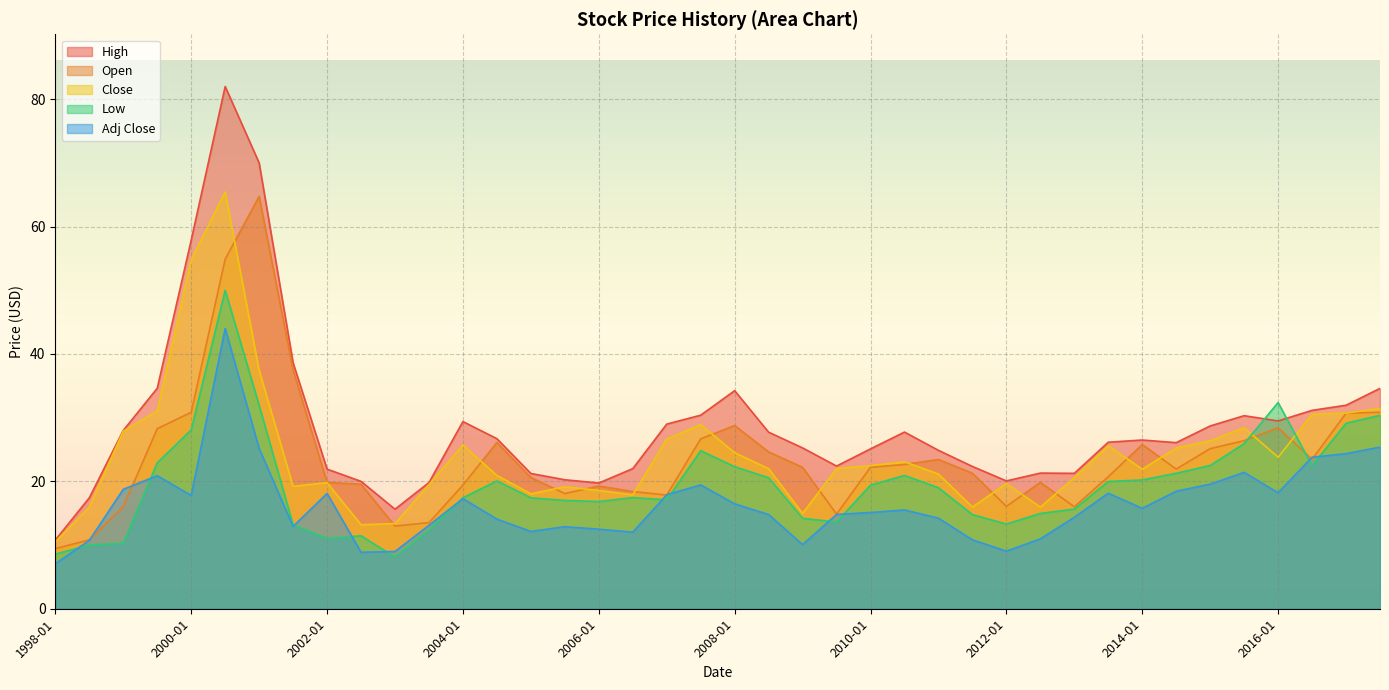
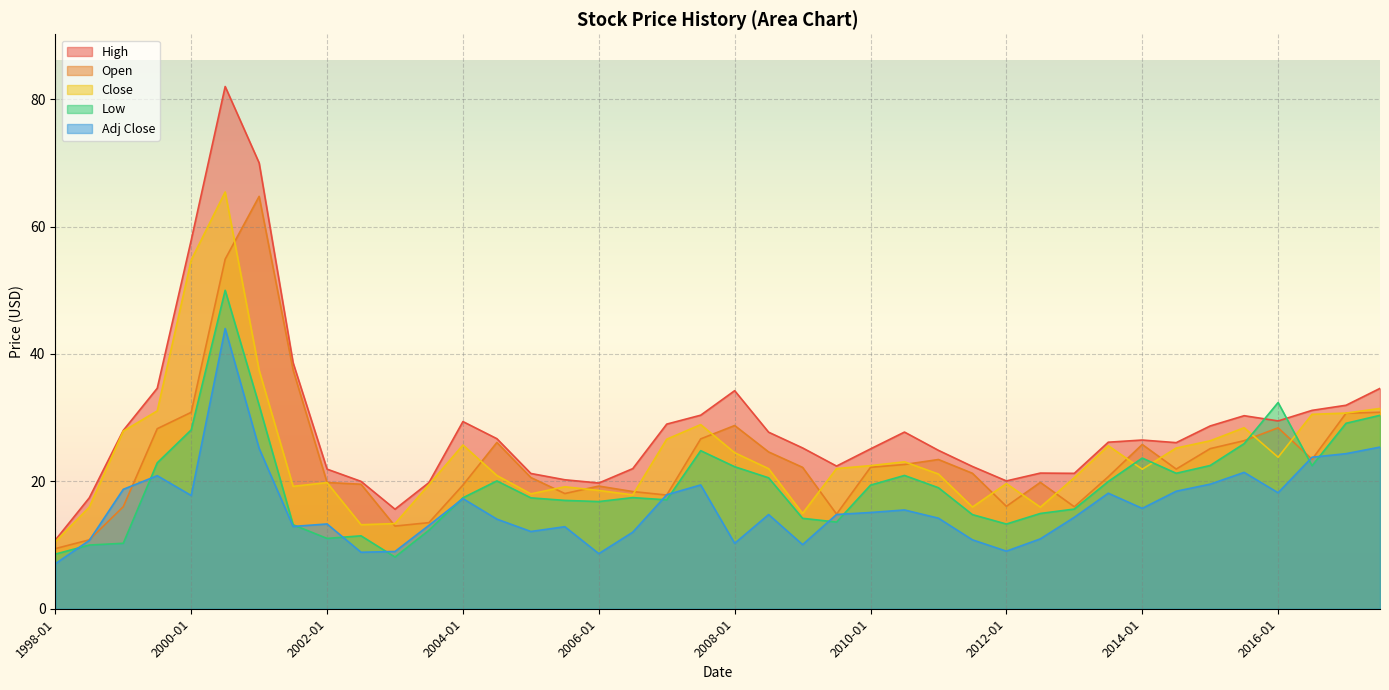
Adj Close, 2002-01: 18 -> 13
Adj Close, 2006-01: 12 -> 9
Adj Close, 2008-01: 16 -> 10
Low, 2014-01: 20 -> 24
